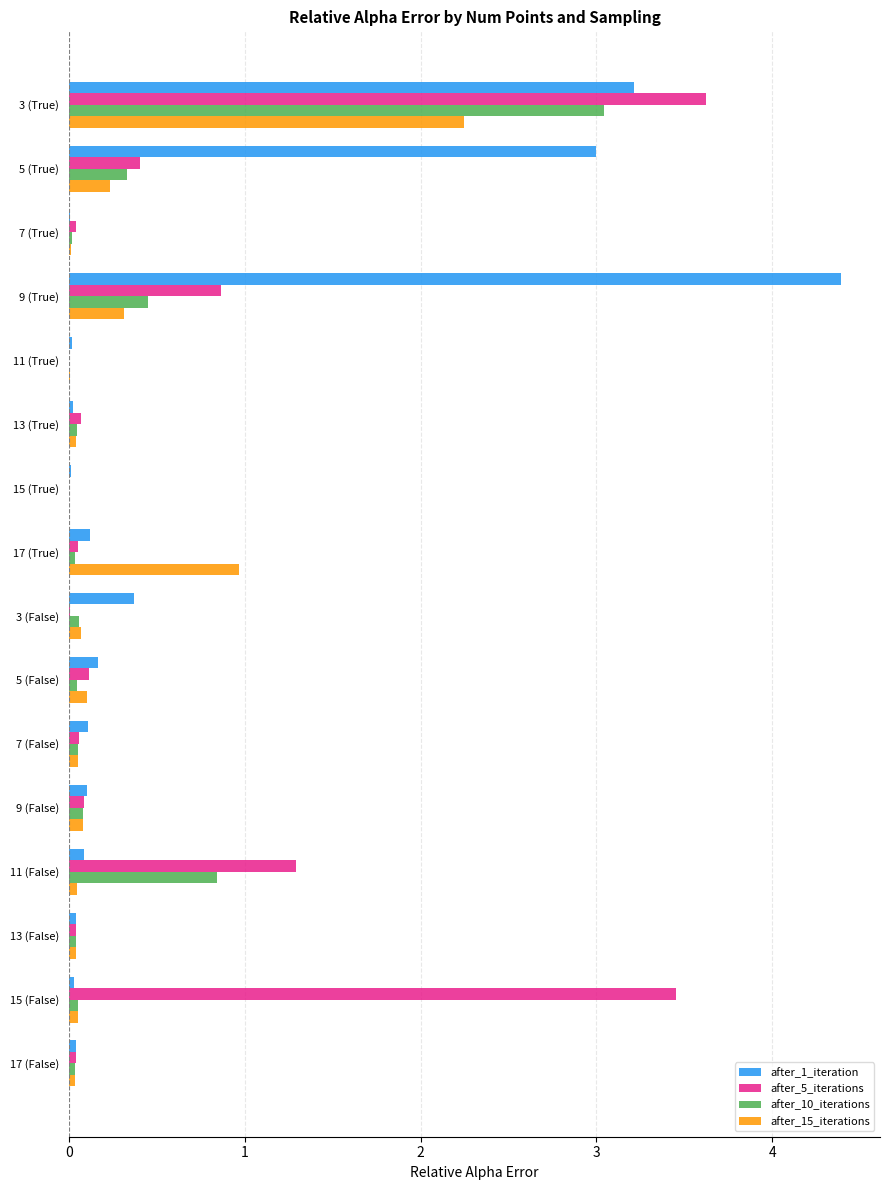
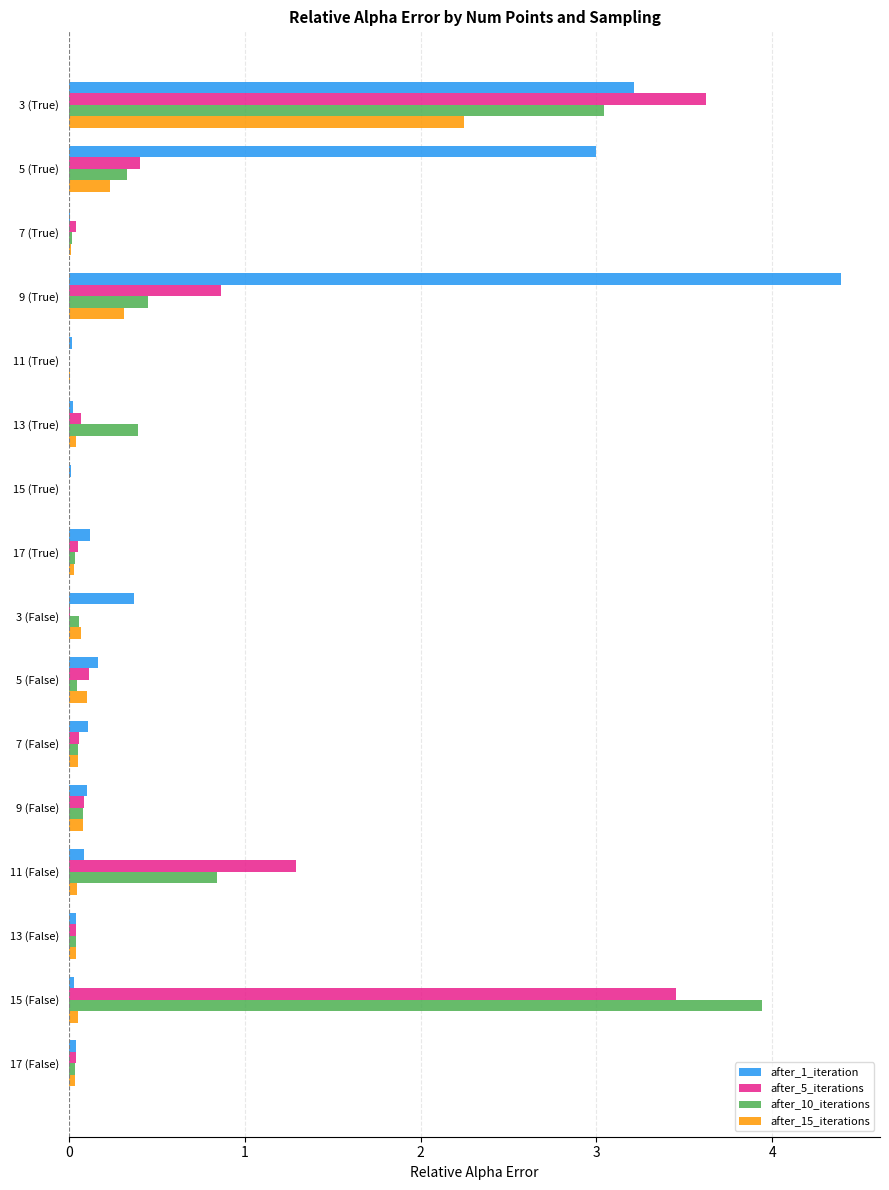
after_10_iterations, 13 (True): 0.05 -> 0.39
after_15_iterations, 17 (True): 0.96 -> 0.03
after_10_iterations, 15 (False): 0.05 -> 3.94
